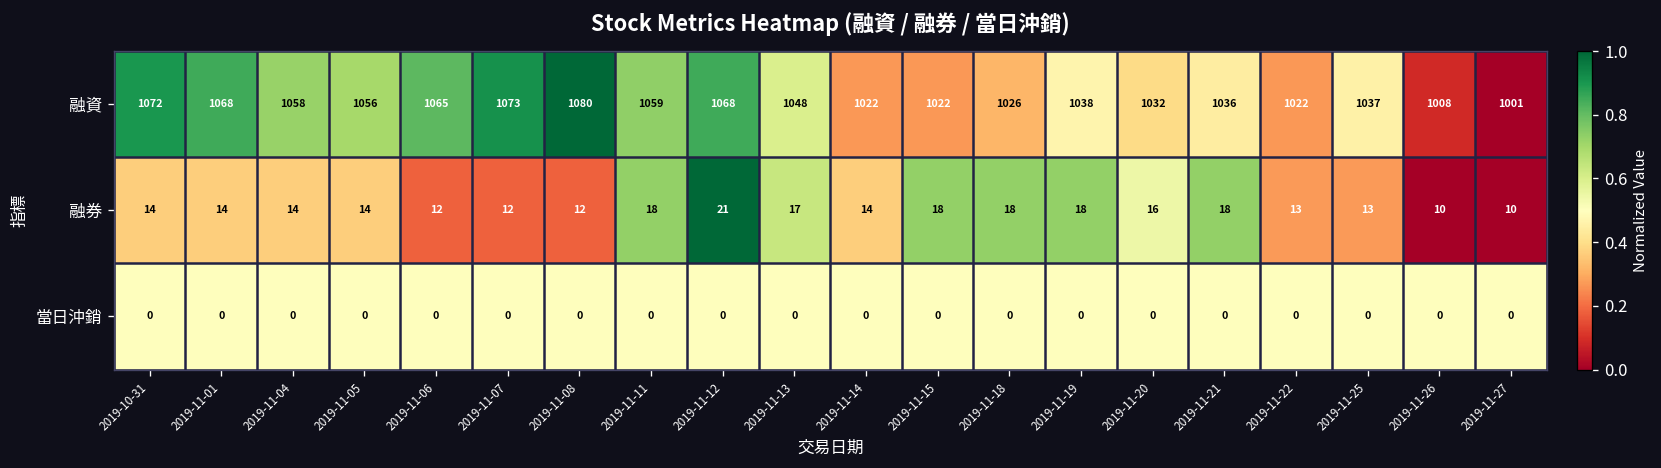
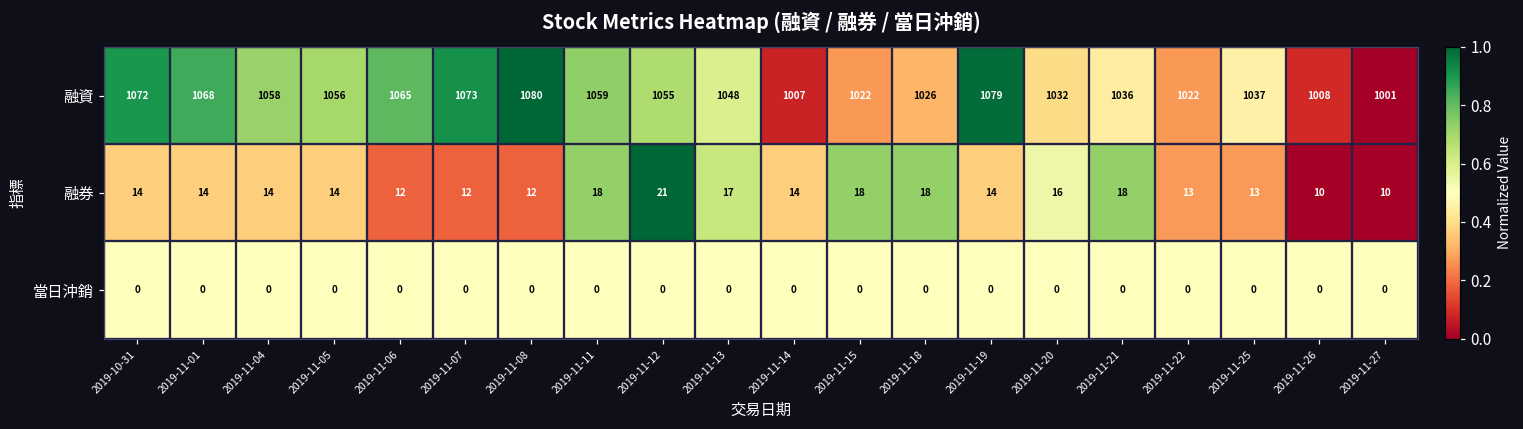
融資, 2019-11-12: 1068 -> 1055
融資, 2019-11-14: 1022 -> 1007
融資, 2019-11-19: 1038 -> 1079
融券, 2019-11-19: 18 -> 14
